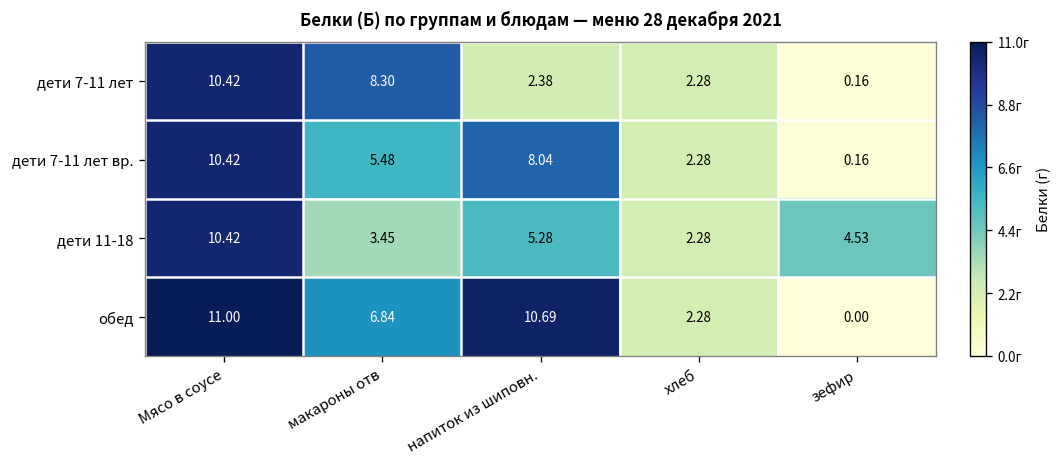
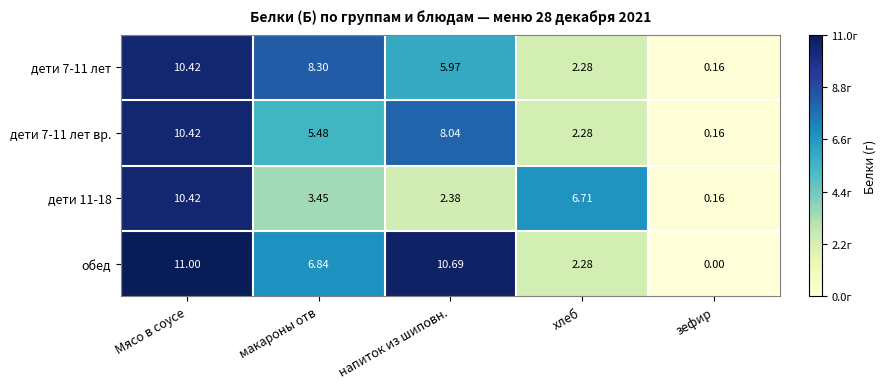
дети 7-11 лет, напиток из шиповн.: 2.38 -> 5.97
дети 11-18, напиток из шиповн.: 5.28 -> 2.38
дети 11-18, хлеб: 2.28 -> 6.71
дети 11-18, зефир: 4.53 -> 0.16
